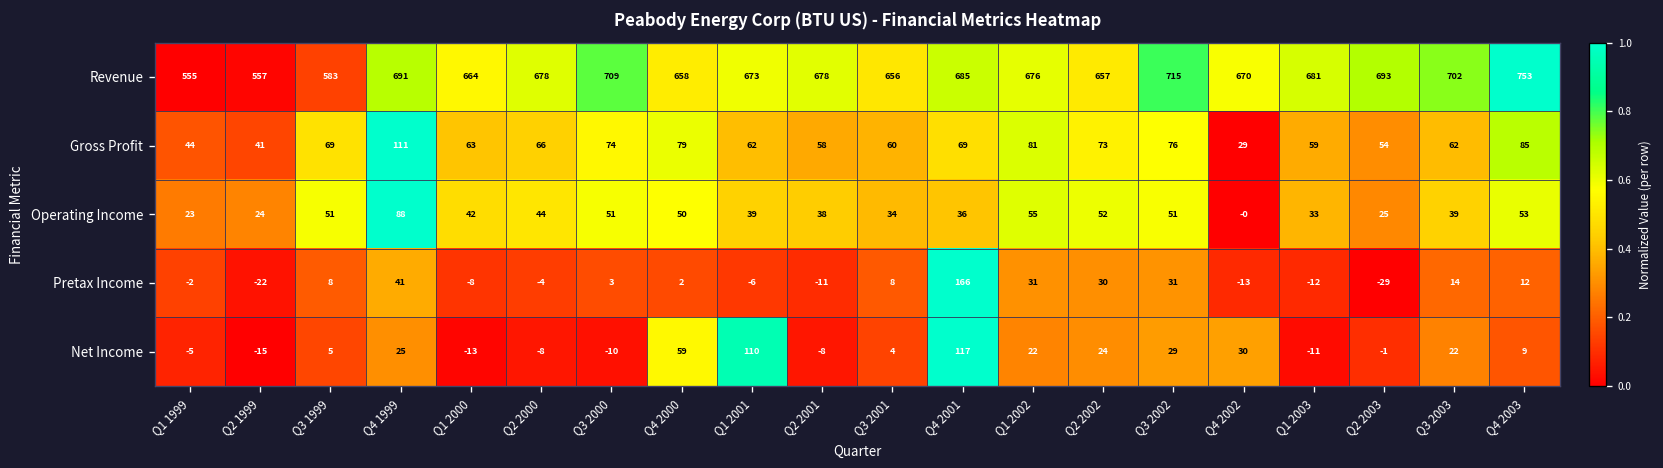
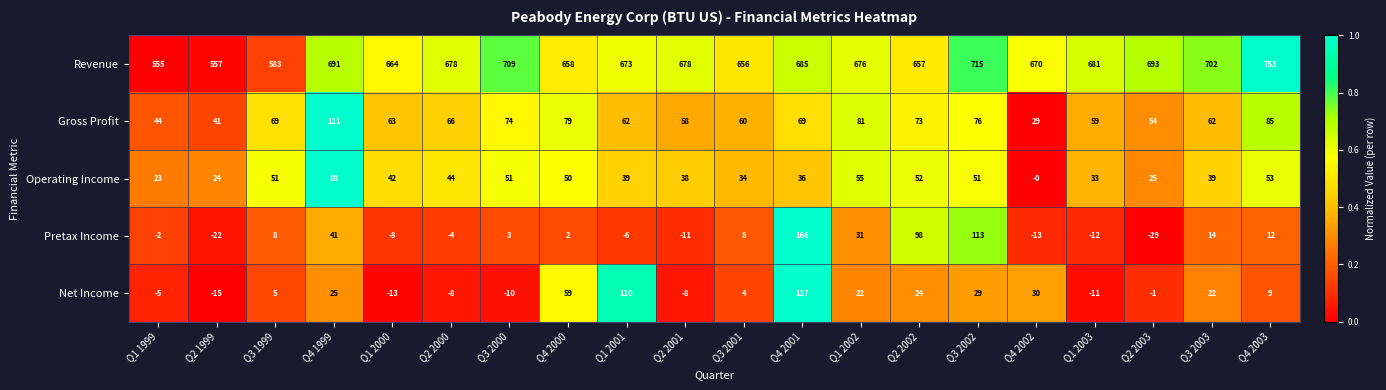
Pretax Income, Q2 2002: 30 -> 98
Pretax Income, Q3 2002: 31 -> 113
